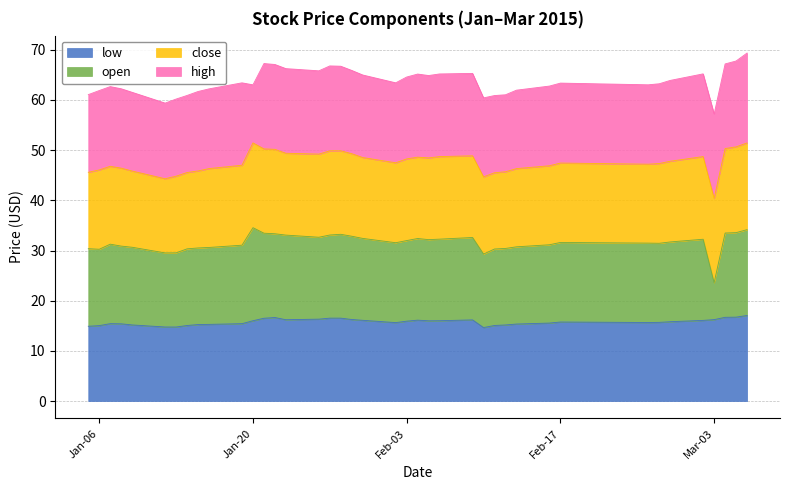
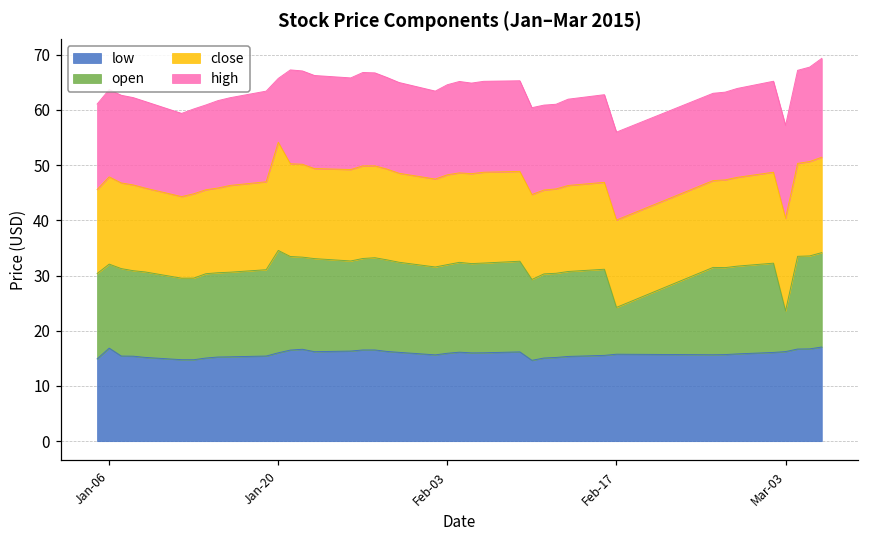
low, Jan-06: 15 -> 17
close, Jan-20: 17 -> 20
open, Feb-17: 16 -> 8
